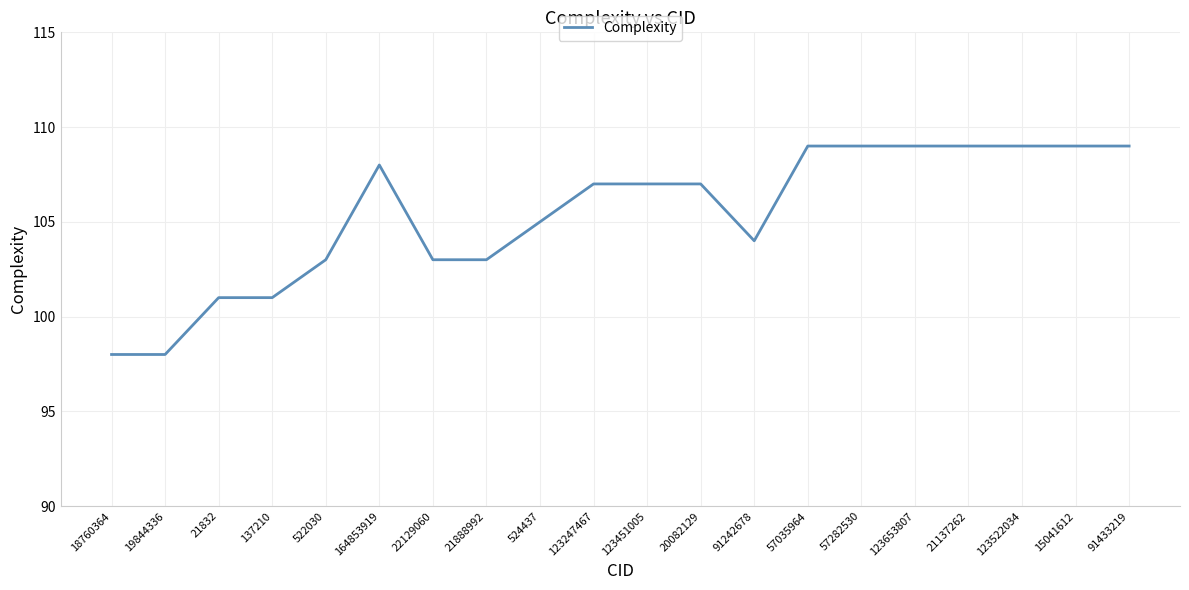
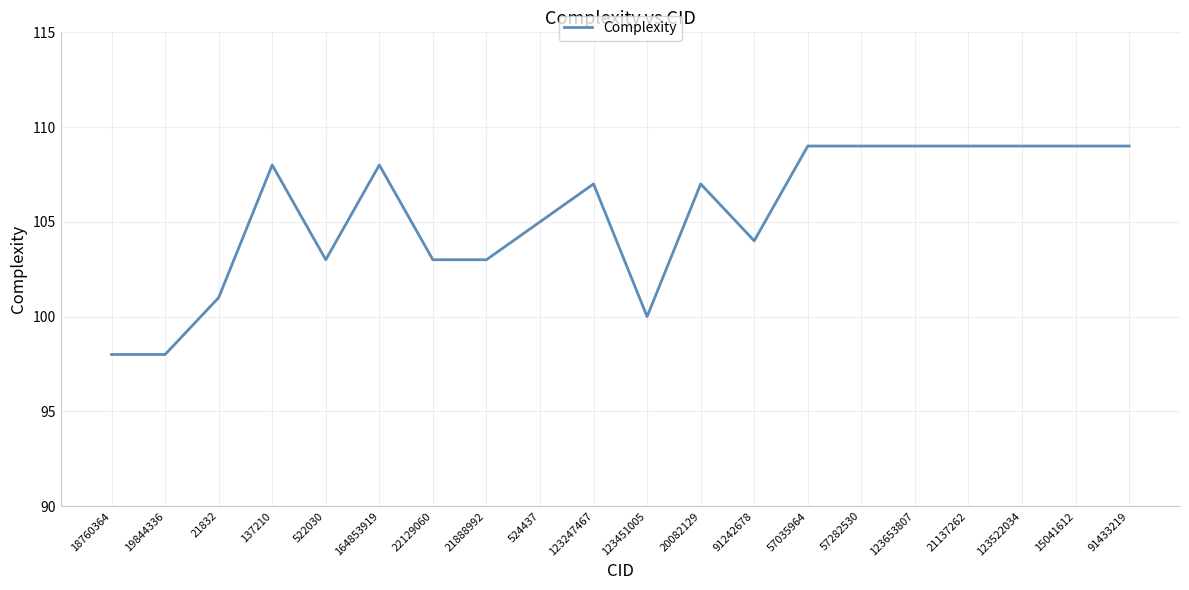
137210: 101 -> 108
123451005: 107 -> 100
